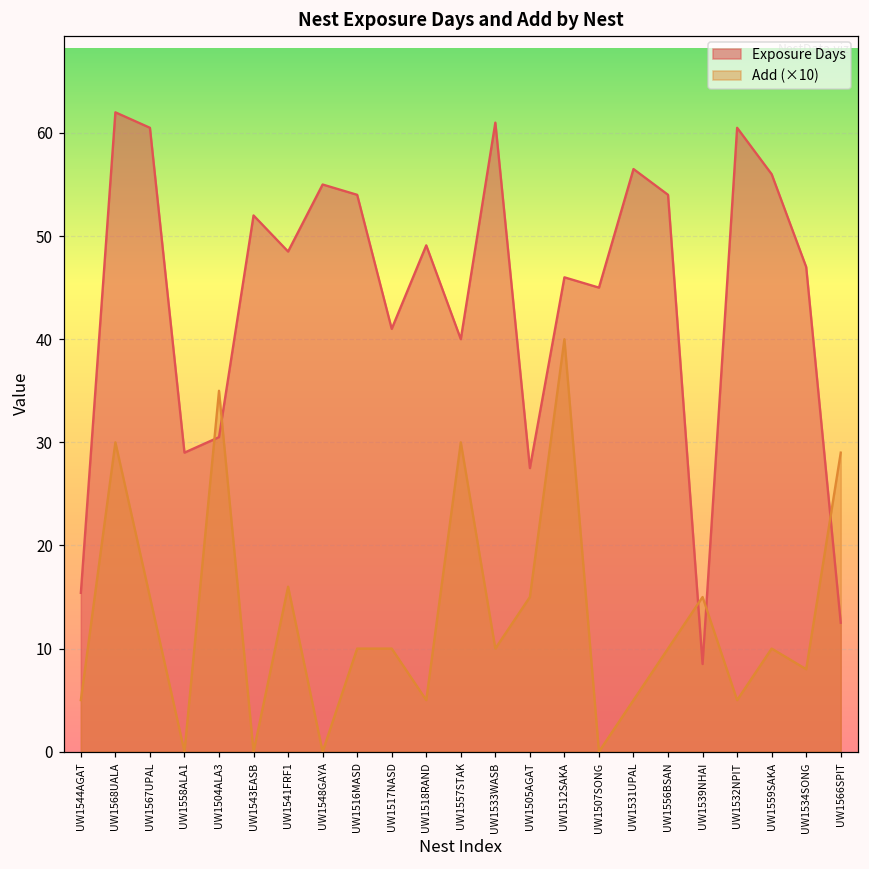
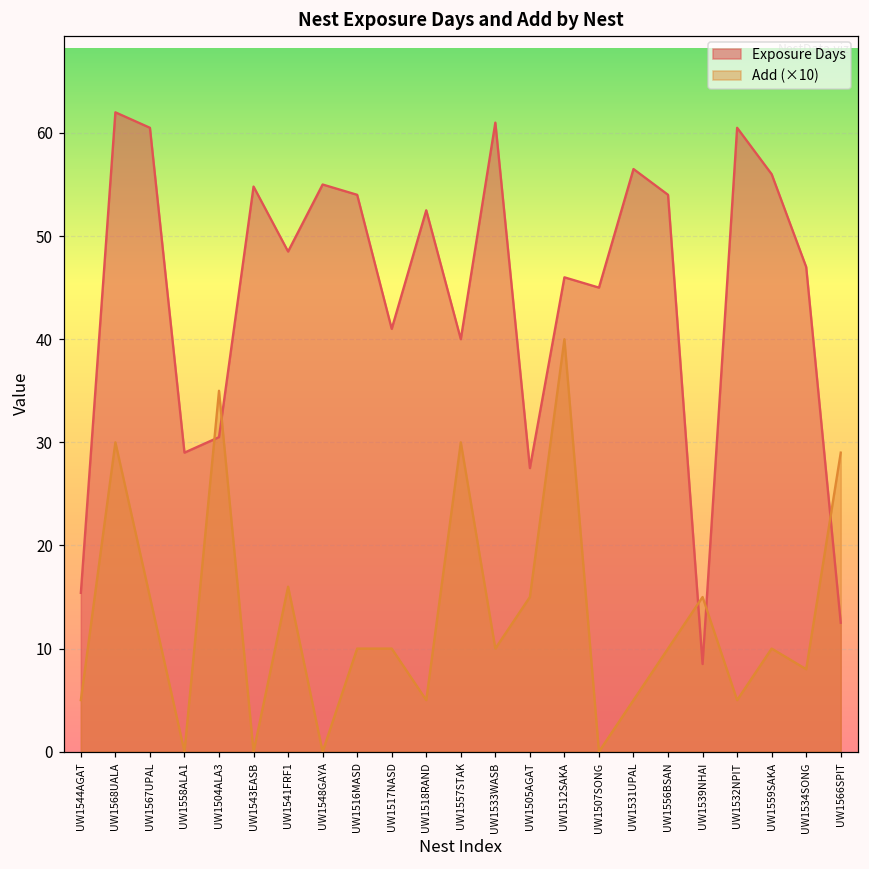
Exposure Days, UW1543EASB: 52 -> 55
Exposure Days, UW1518RAND: 49 -> 53
